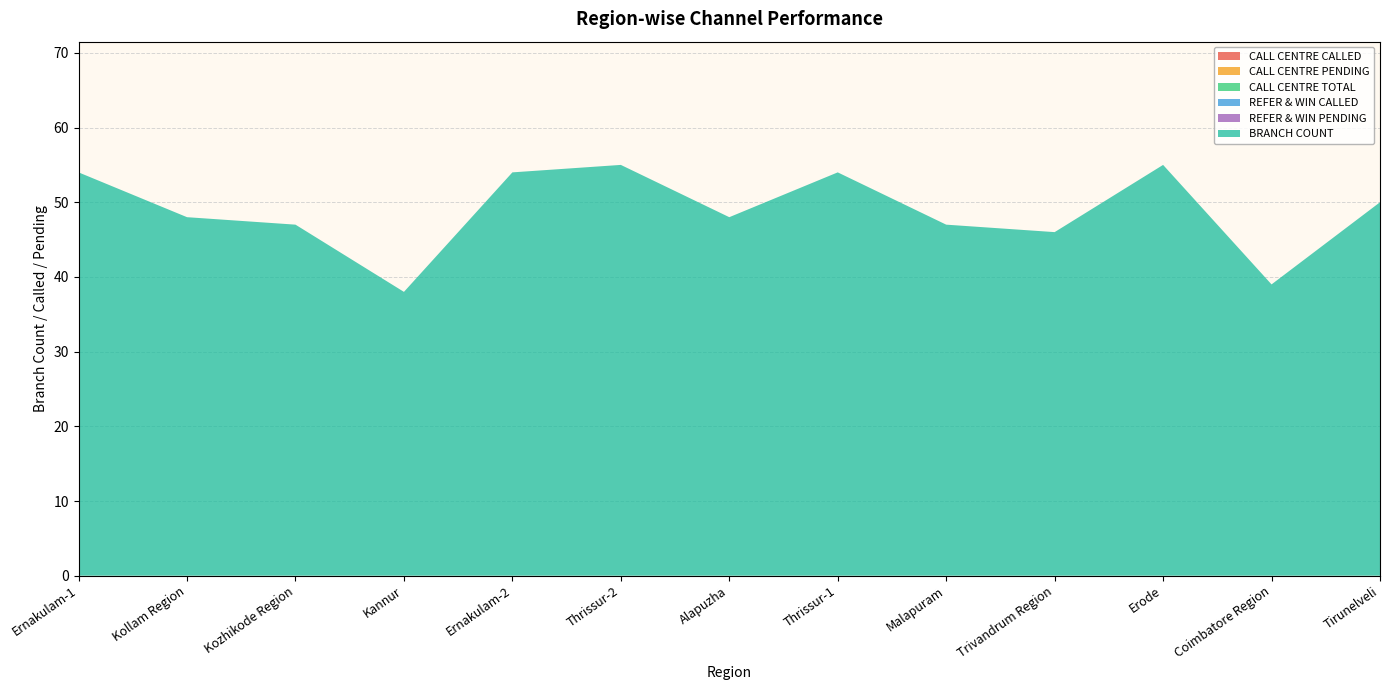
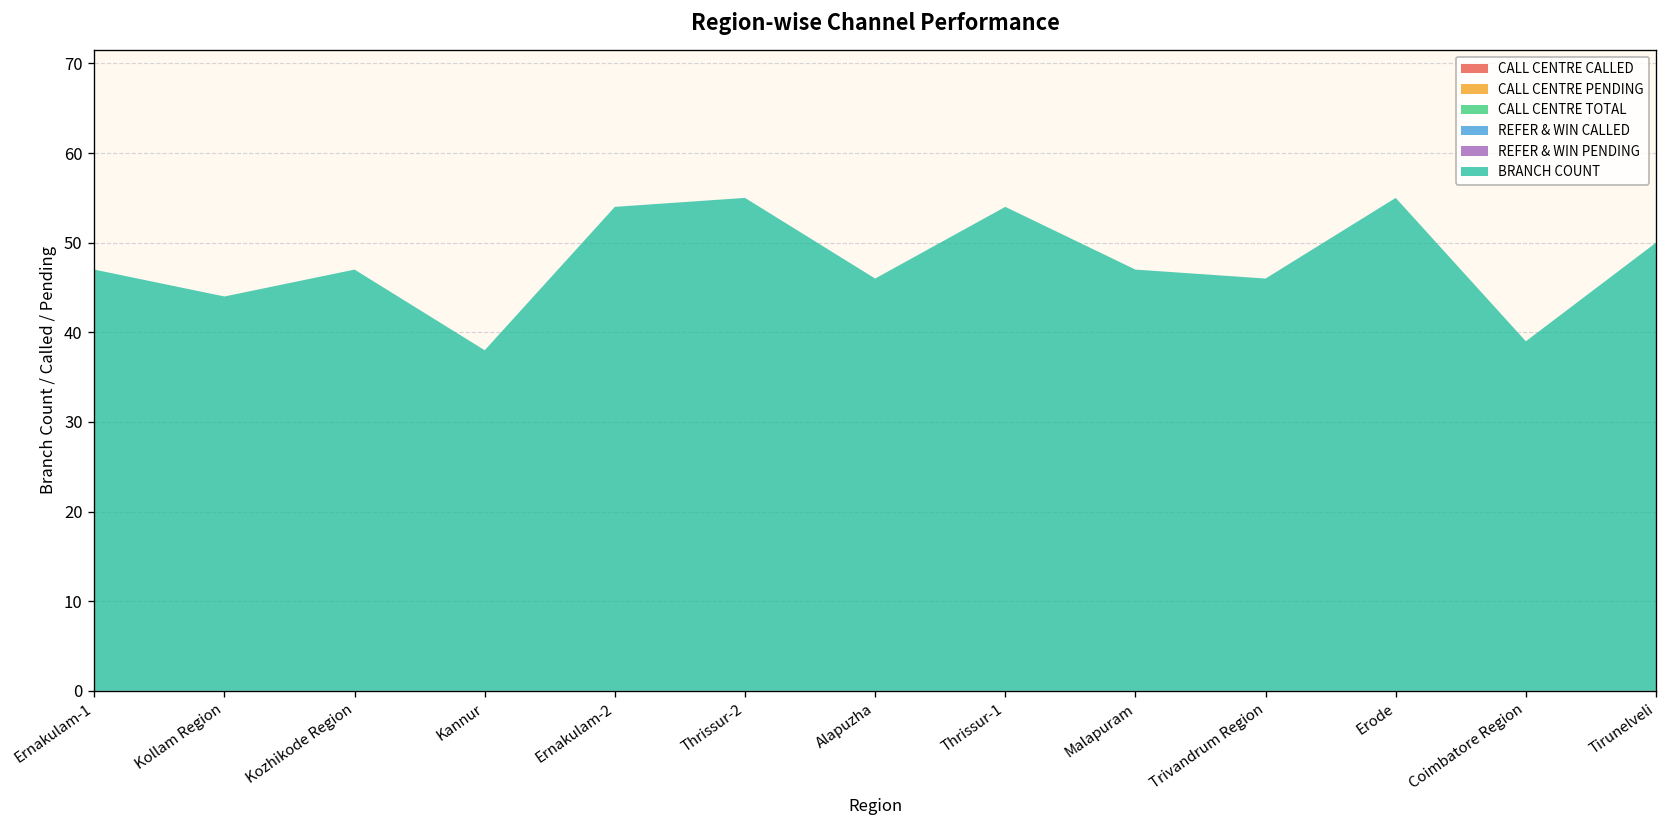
BRANCH COUNT, Ernakulam-1: 54 -> 47
BRANCH COUNT, Kollam Region: 48 -> 44
BRANCH COUNT, Alapuzha: 48 -> 46
